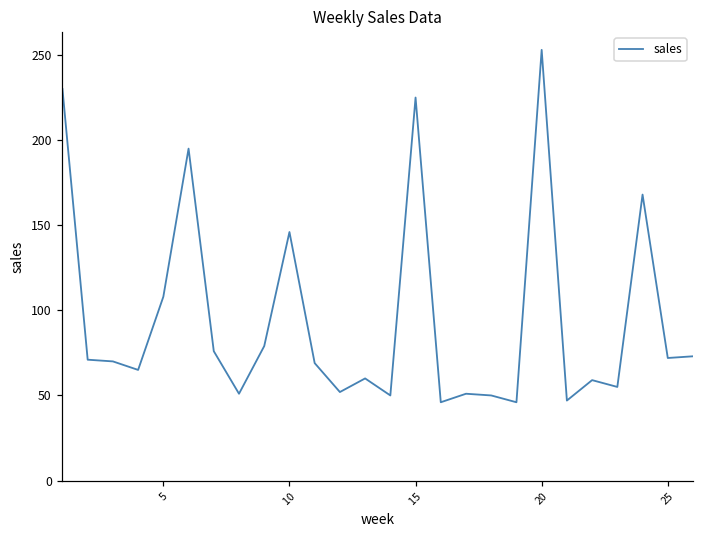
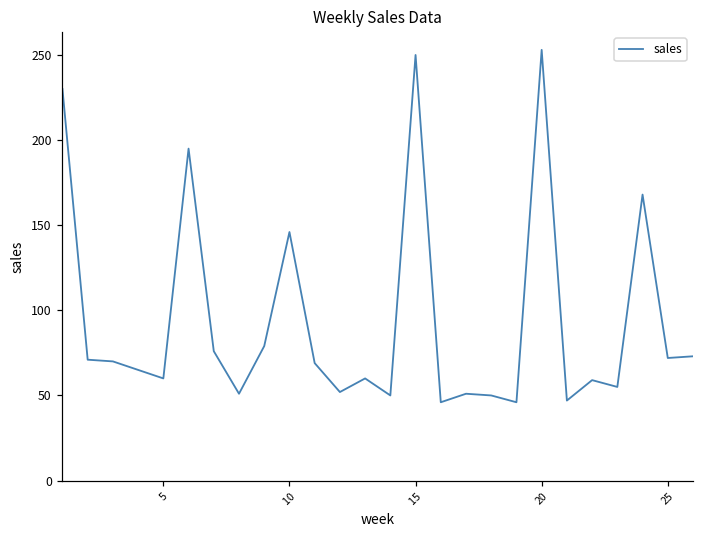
5: 108 -> 60
15: 225 -> 250
